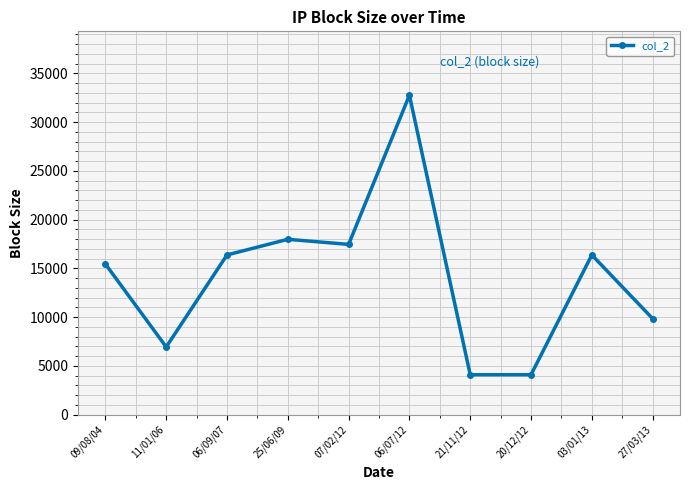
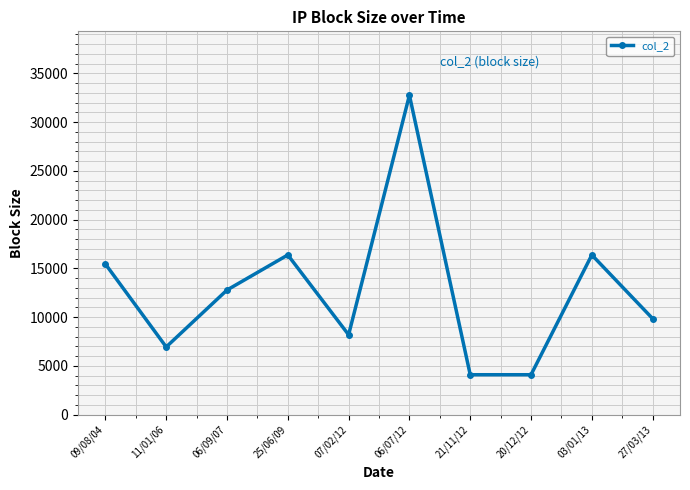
06/09/07: 16000 -> 13000
25/06/09: 18000 -> 16000
07/02/12: 17000 -> 8000
